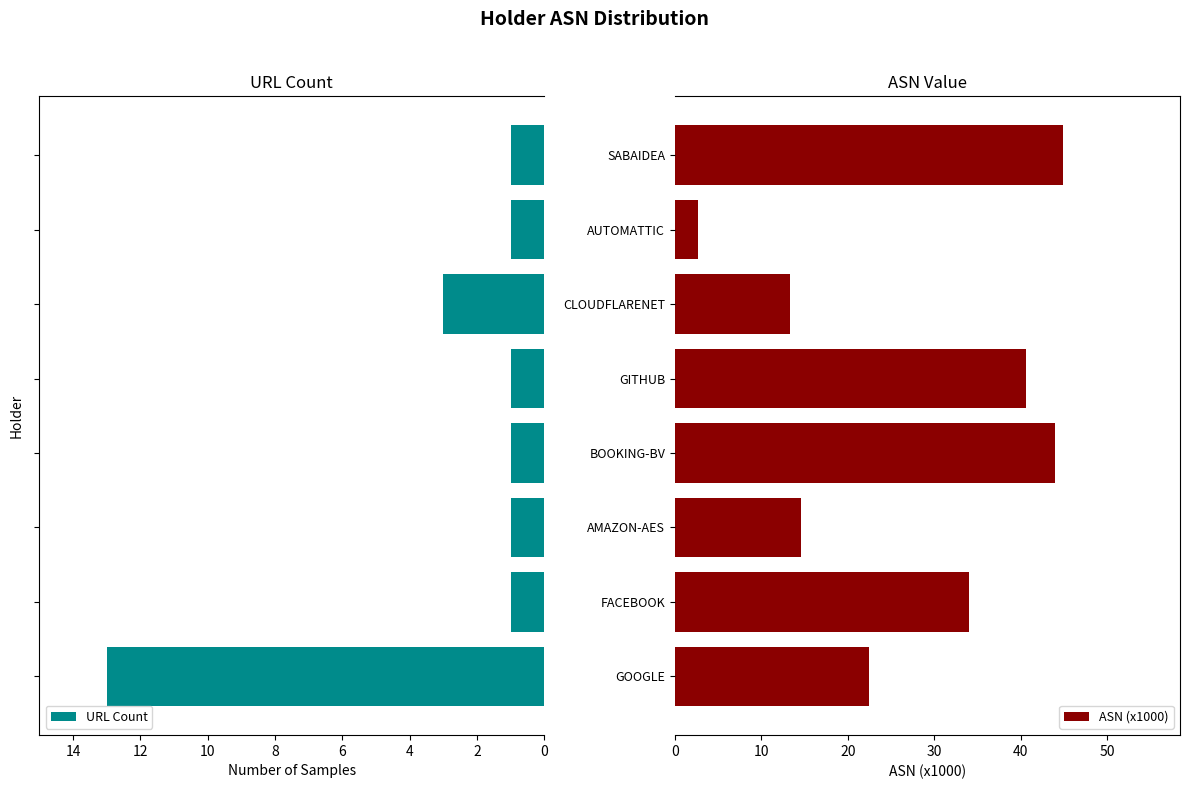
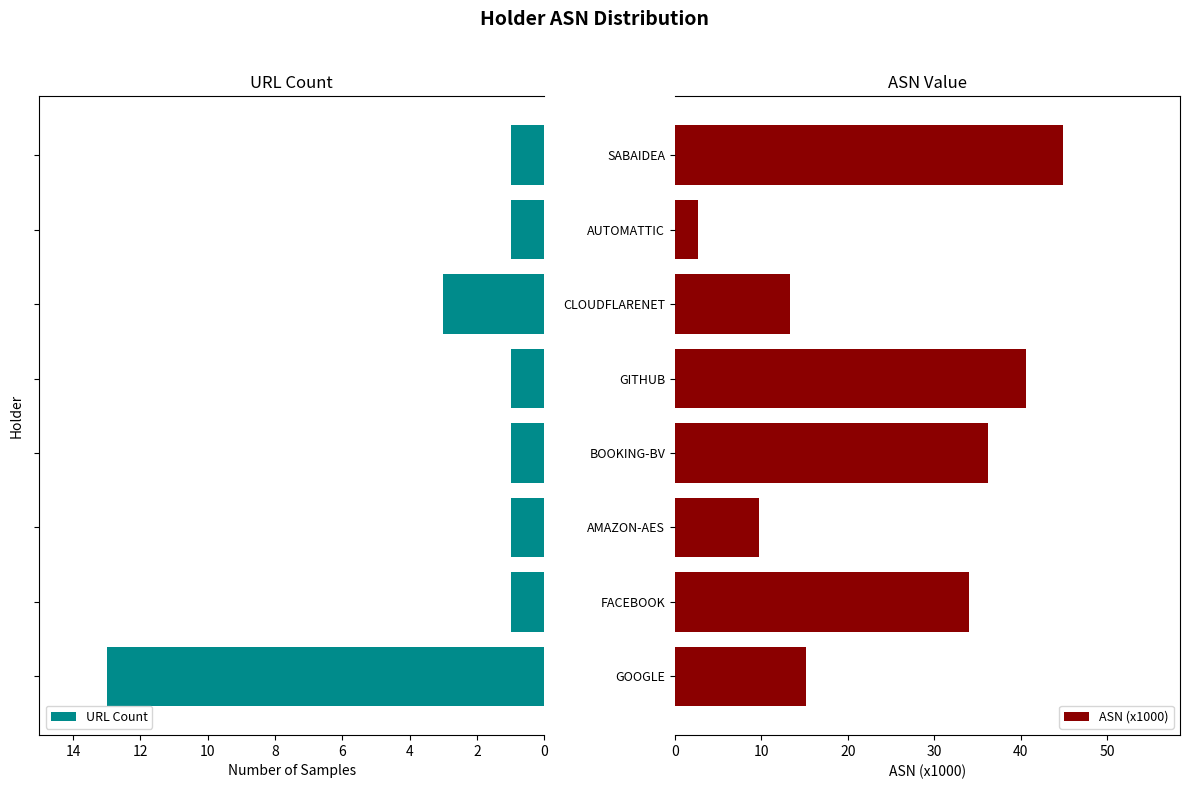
ASN Value, BOOKING-BV: 44 -> 36
ASN Value, AMAZON-AES: 15 -> 10
ASN Value, GOOGLE: 22 -> 15
